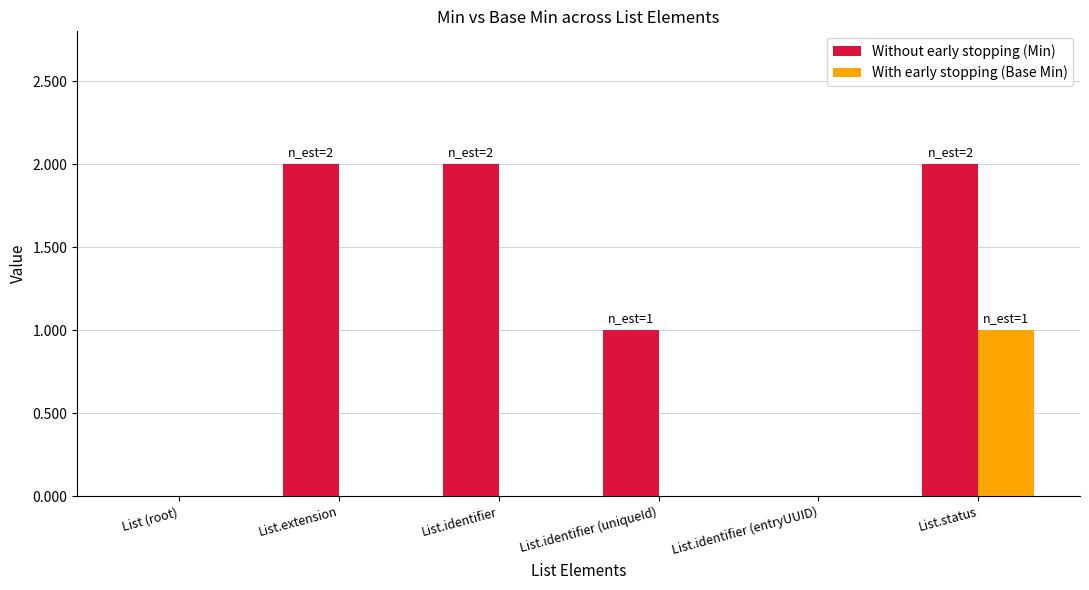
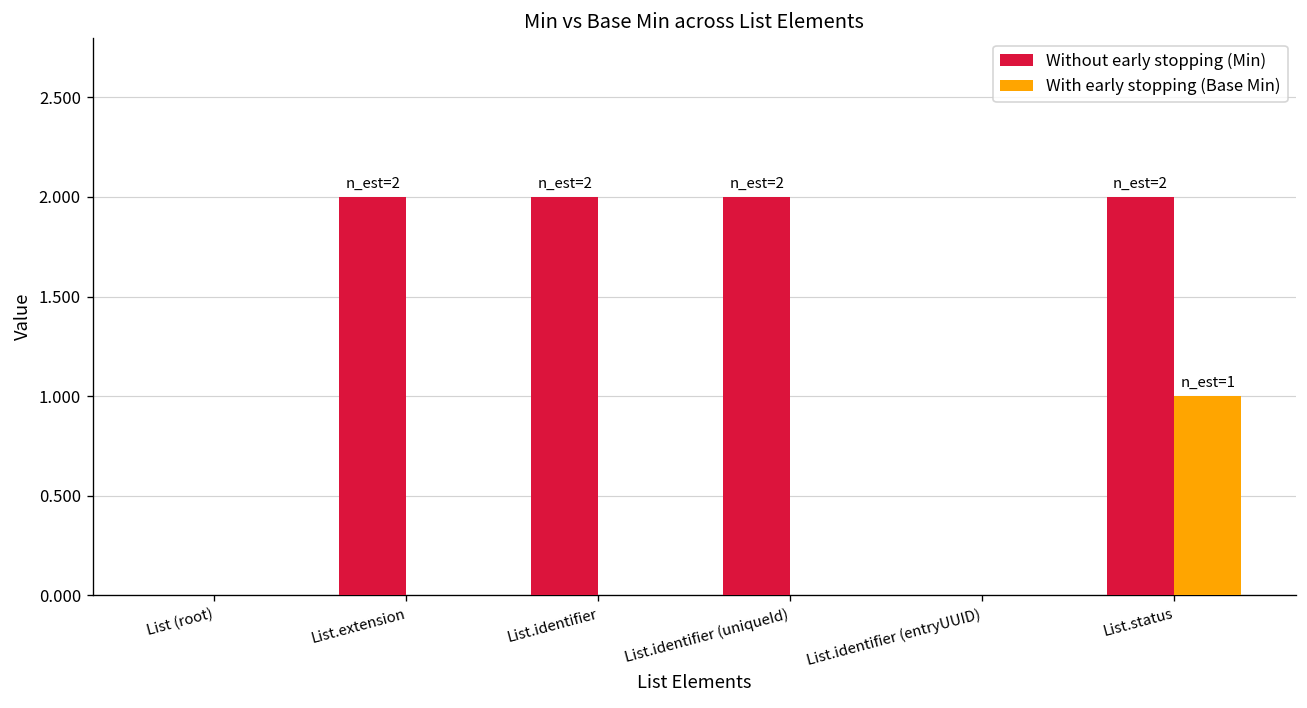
Without early stopping (Min), List.identifier (uniqueId): 1 -> 2
